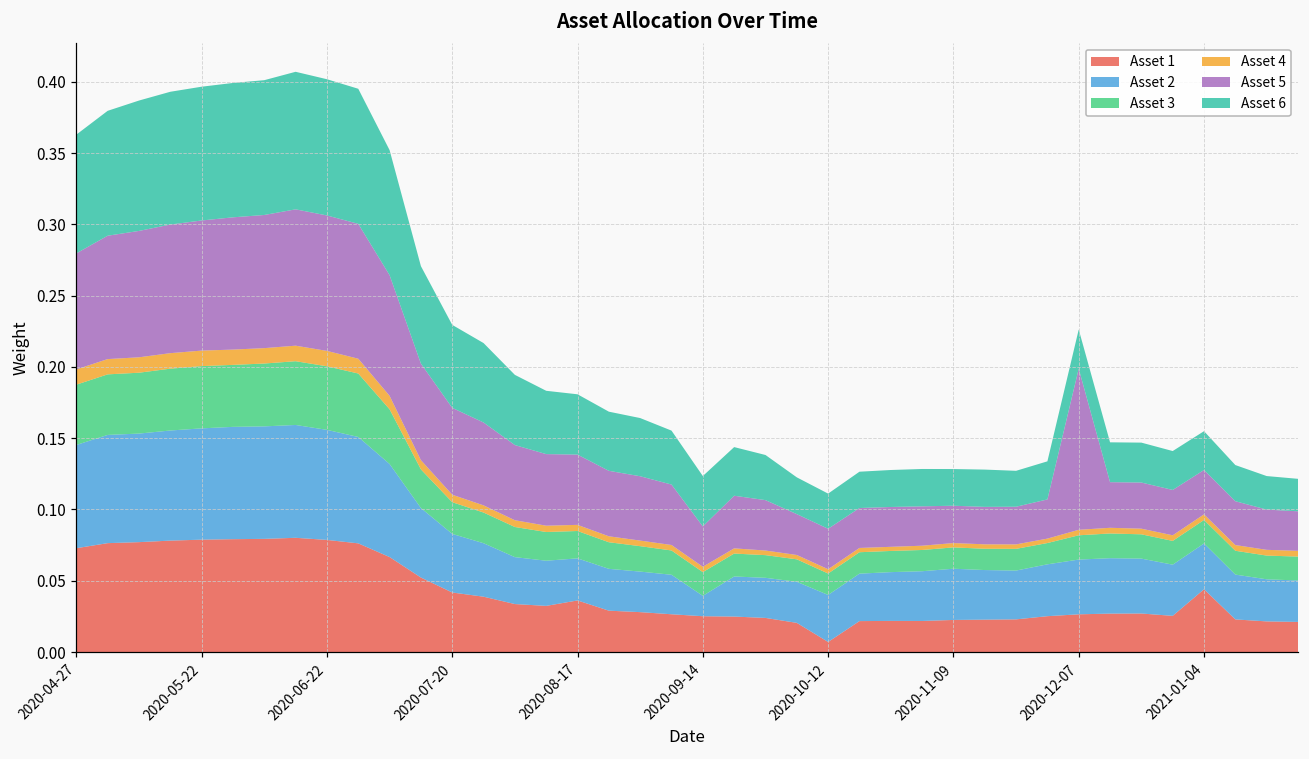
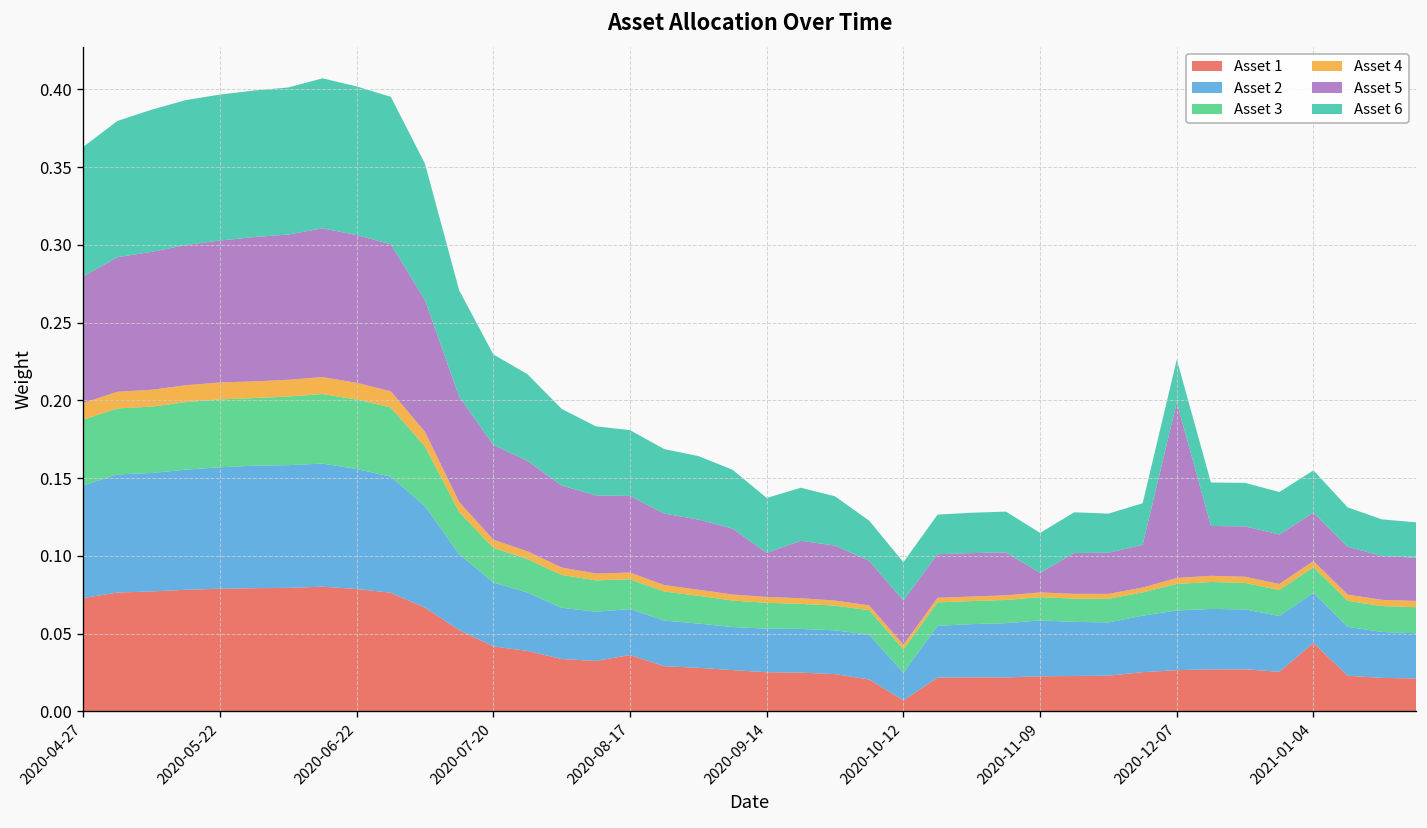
Asset 2, 2020-09-14: 0.014 -> 0.028
Asset 2, 2020-10-12: 0.033 -> 0.018
Asset 5, 2020-11-09: 0.026 -> 0.013
